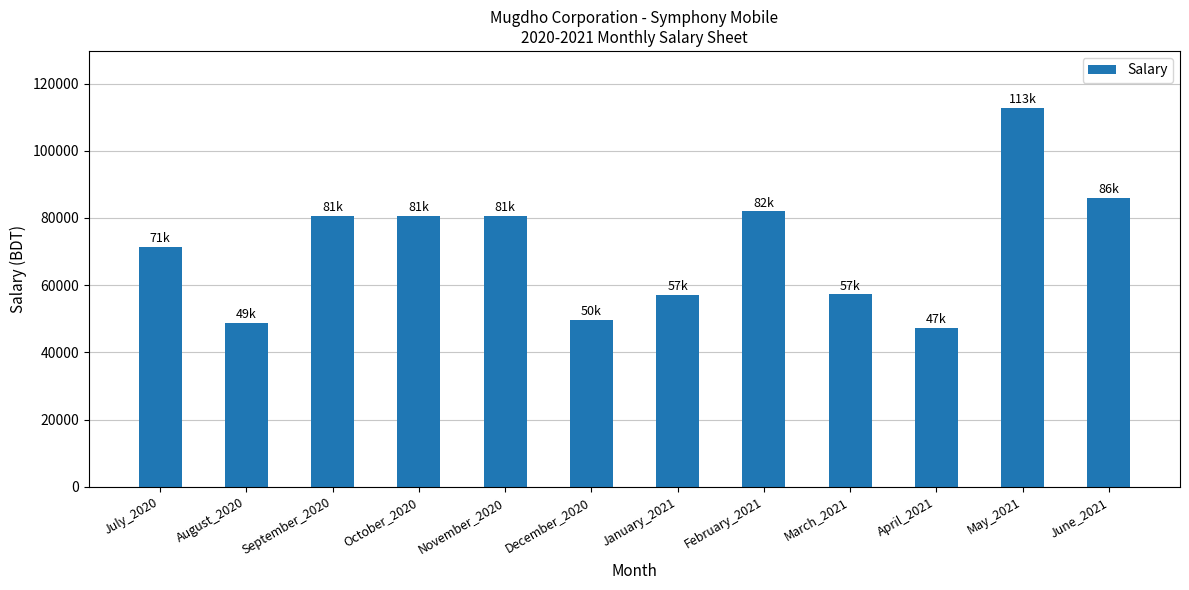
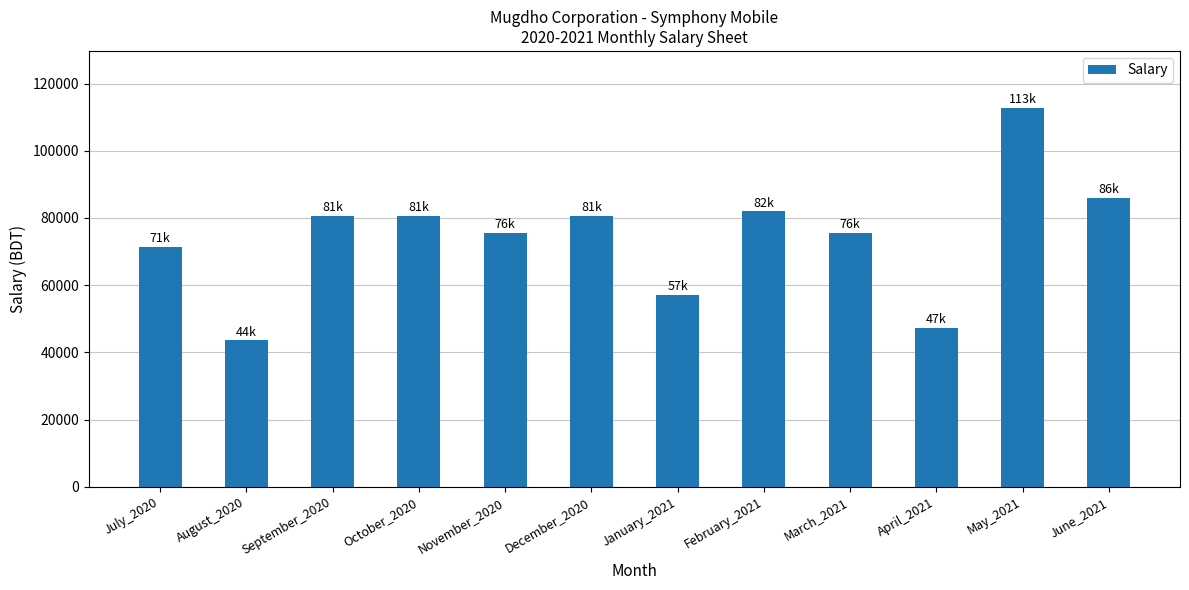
August_2020: 49k -> 44k
November_2020: 81k -> 76k
December_2020: 50k -> 81k
March_2021: 57k -> 76k
